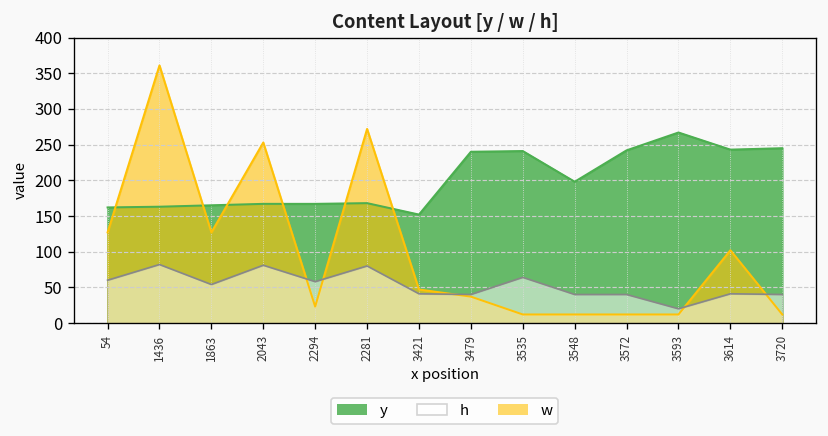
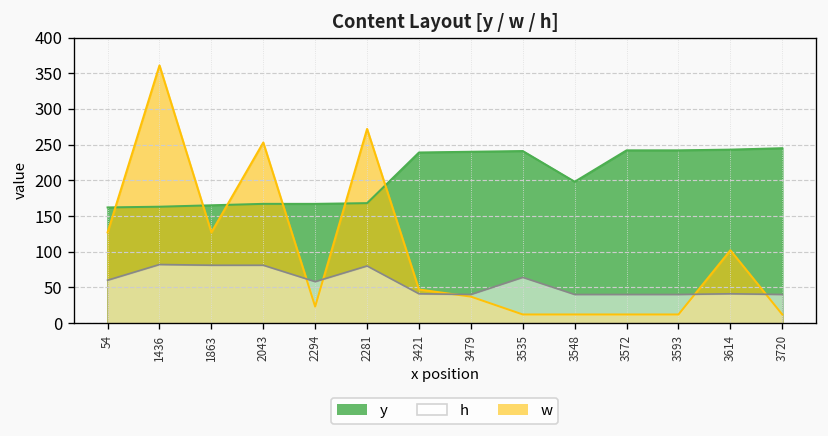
h, 1863: 50 -> 80
y, 3421: 150 -> 240
y, 3593: 270 -> 240
h, 3593: 20 -> 40
